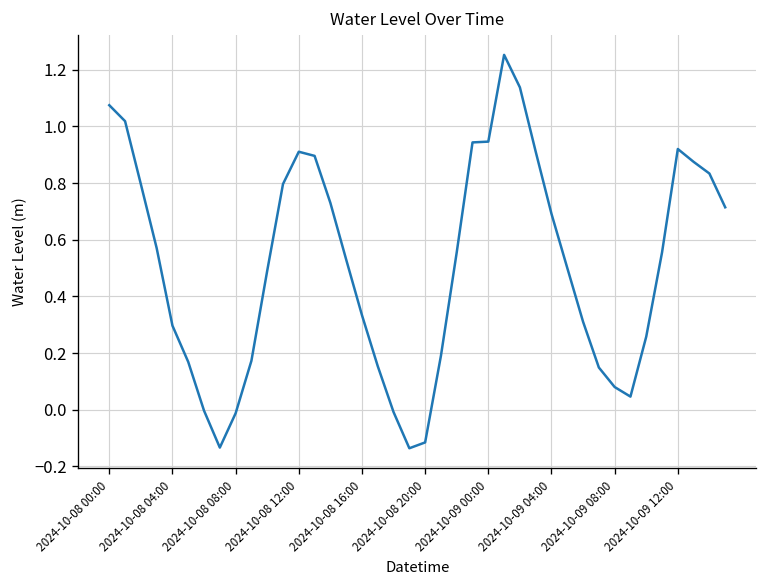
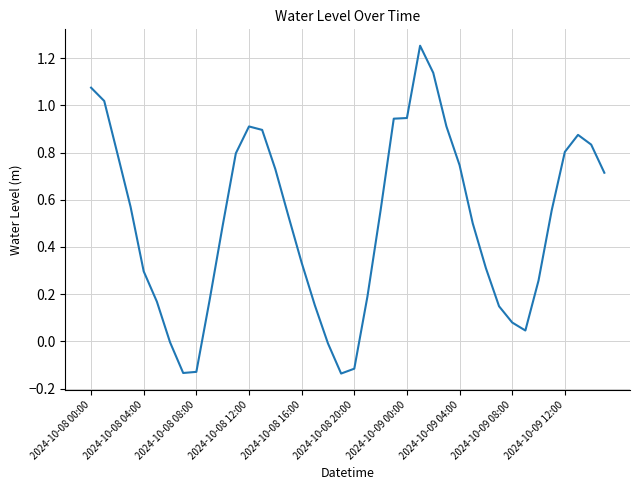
2024-10-08 08:00: -0.01 -> -0.13
2024-10-09 04:00: 0.69 -> 0.75
2024-10-09 12:00: 0.92 -> 0.80
